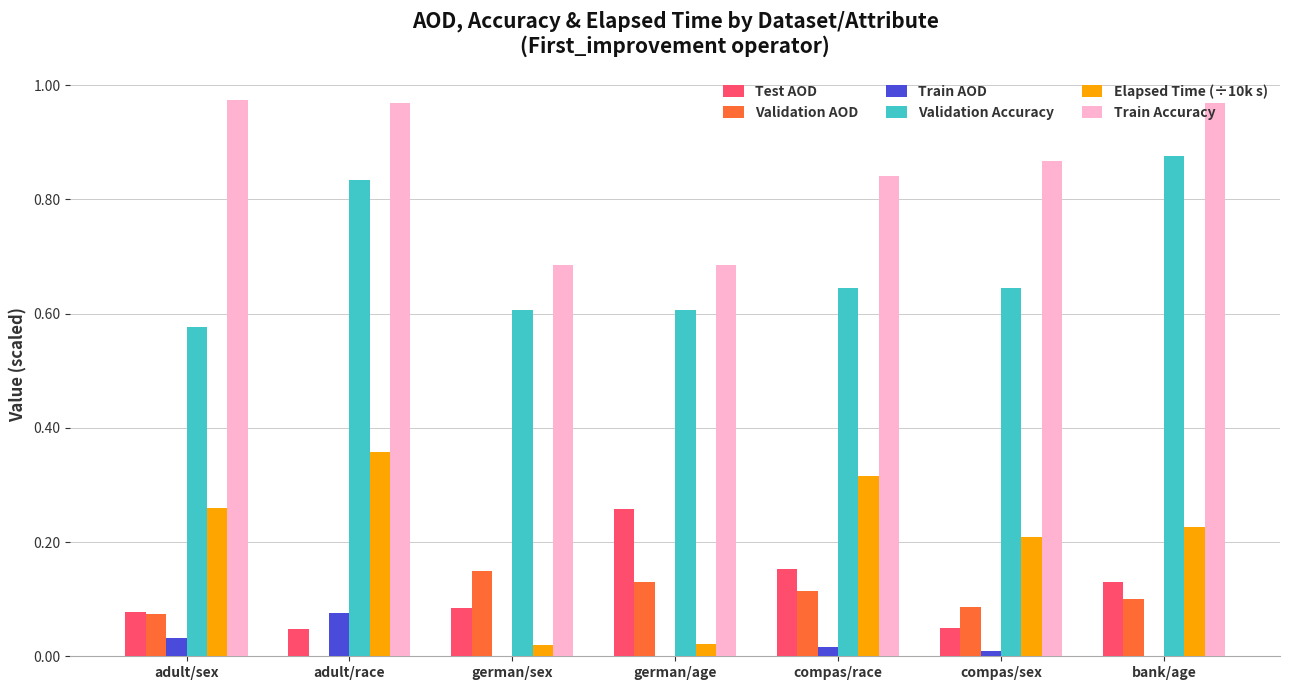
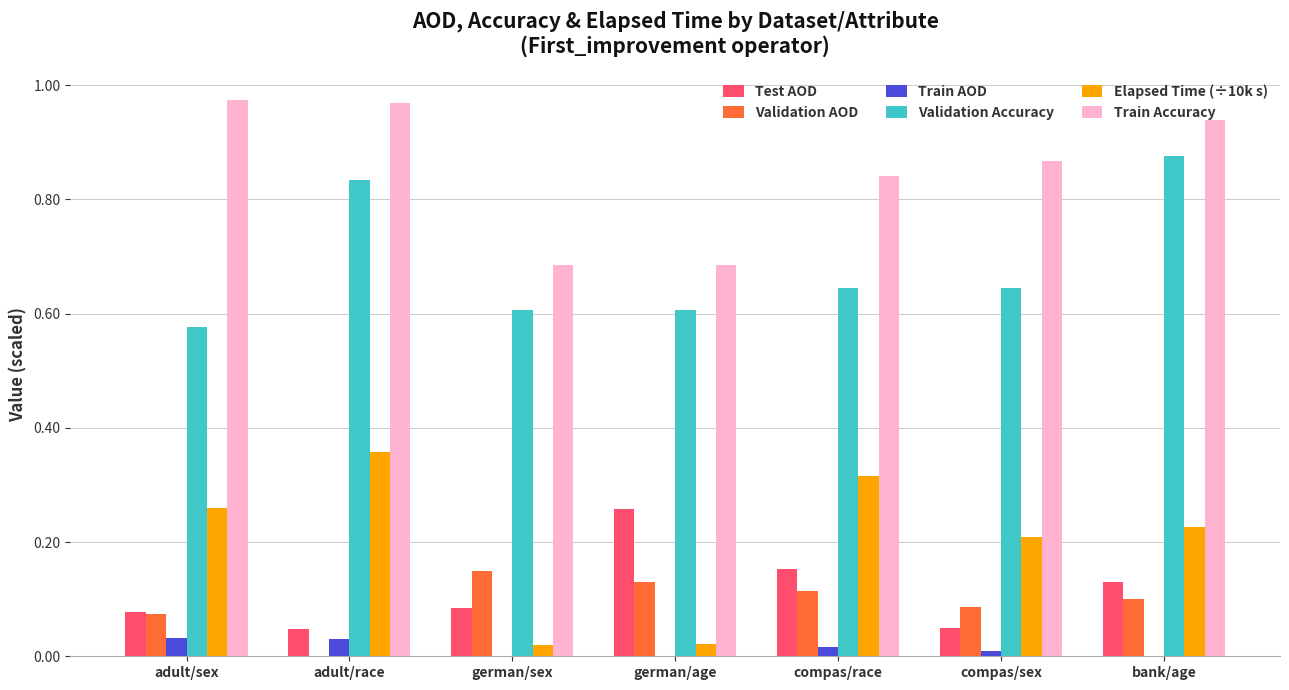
Train AOD, adult/race: 0.08 -> 0.03
Train Accuracy, bank/age: 0.97 -> 0.94
